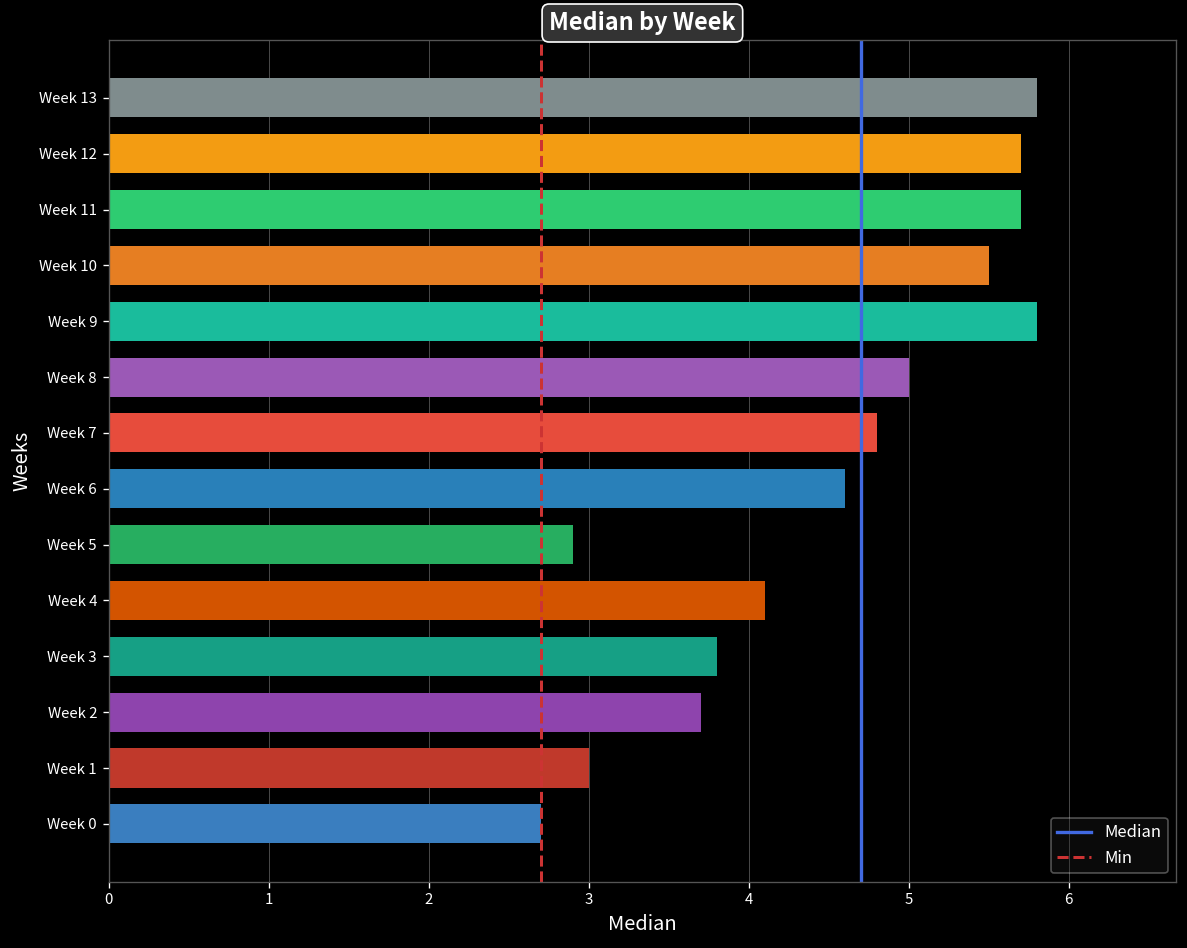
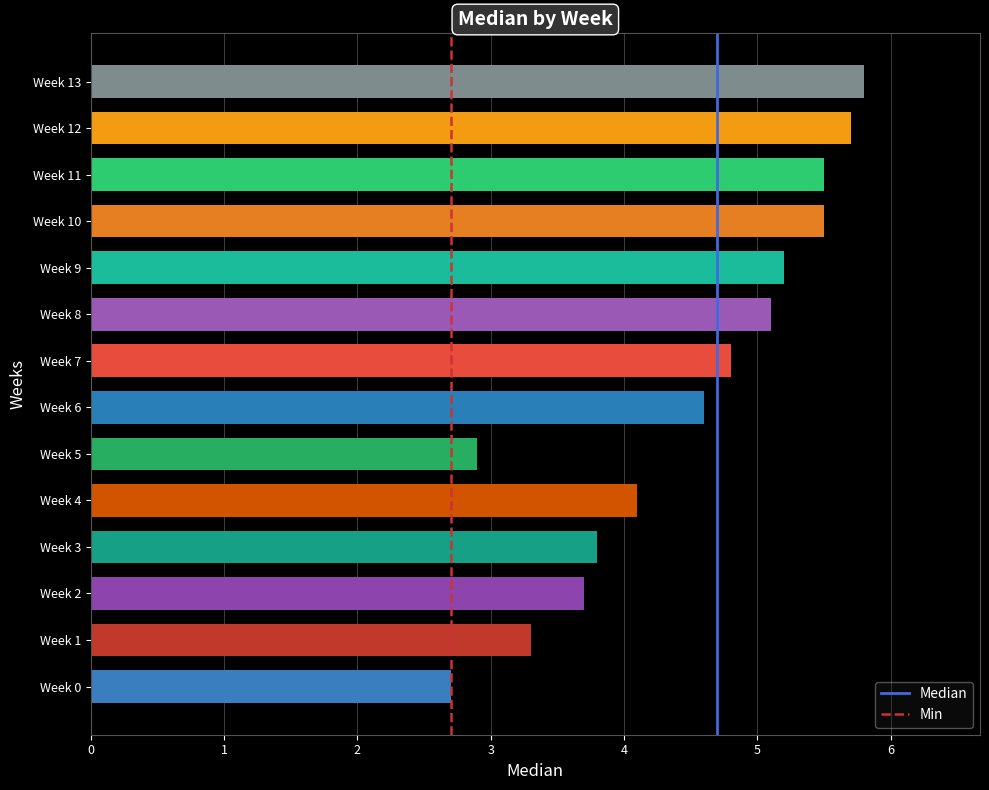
Week 11: 5.7 -> 5.5
Week 9: 5.8 -> 5.2
Week 8: 5.0 -> 5.1
Week 1: 3.0 -> 3.3
